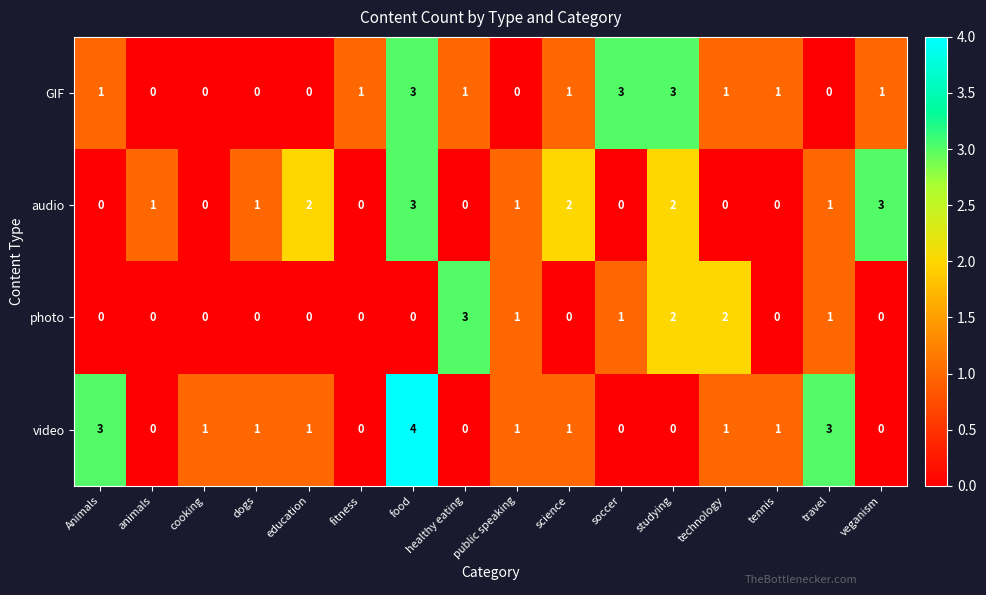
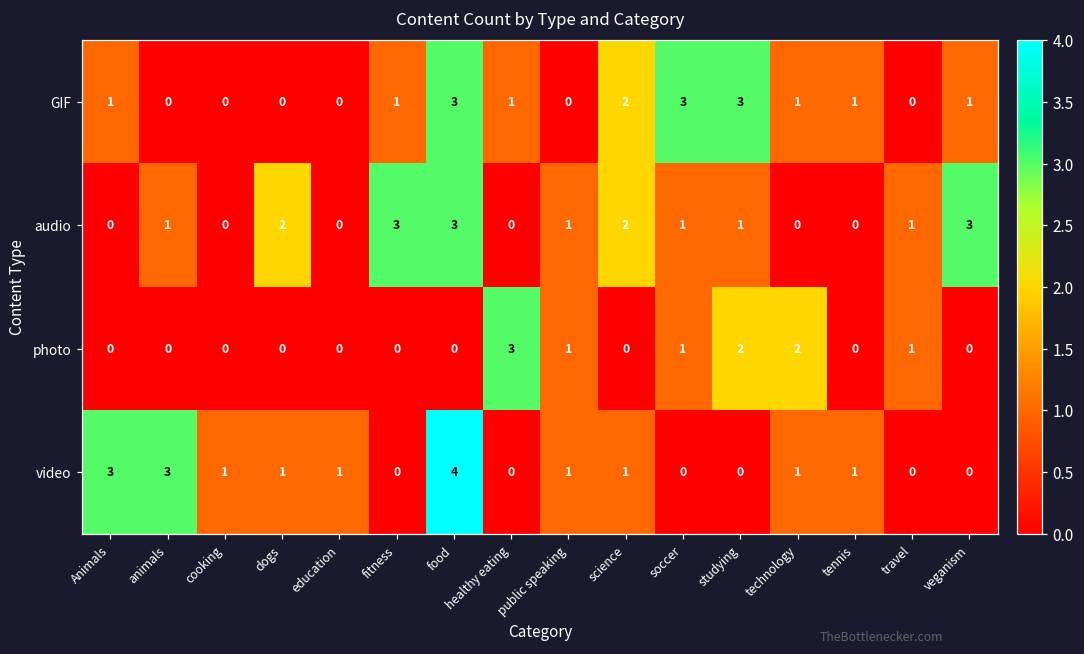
GIF, science: 1 -> 2
audio, dogs: 1 -> 2
audio, education: 2 -> 0
audio, fitness: 0 -> 3
audio, soccer: 0 -> 1
audio, studying: 2 -> 1
video, animals: 0 -> 3
video, travel: 3 -> 0
